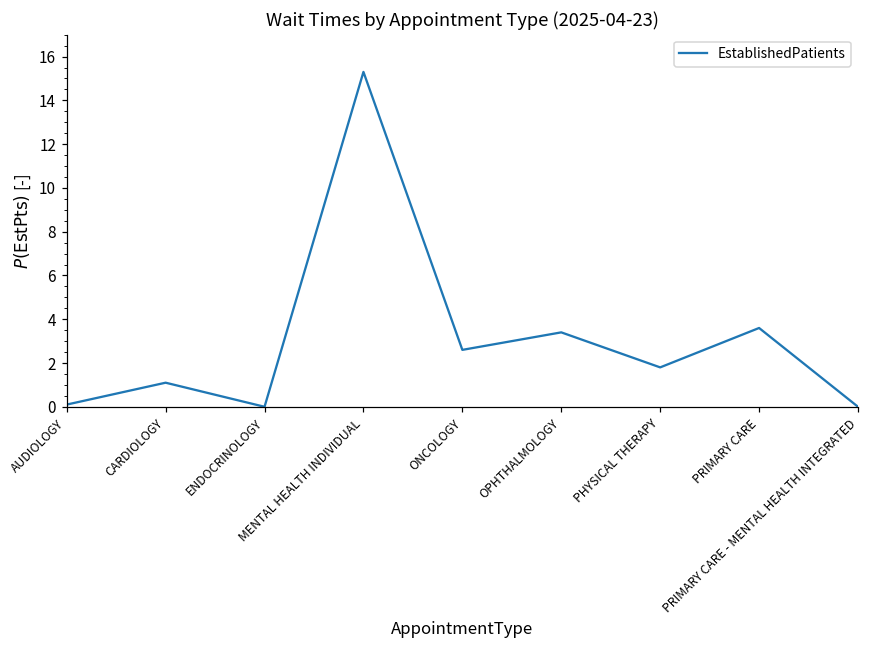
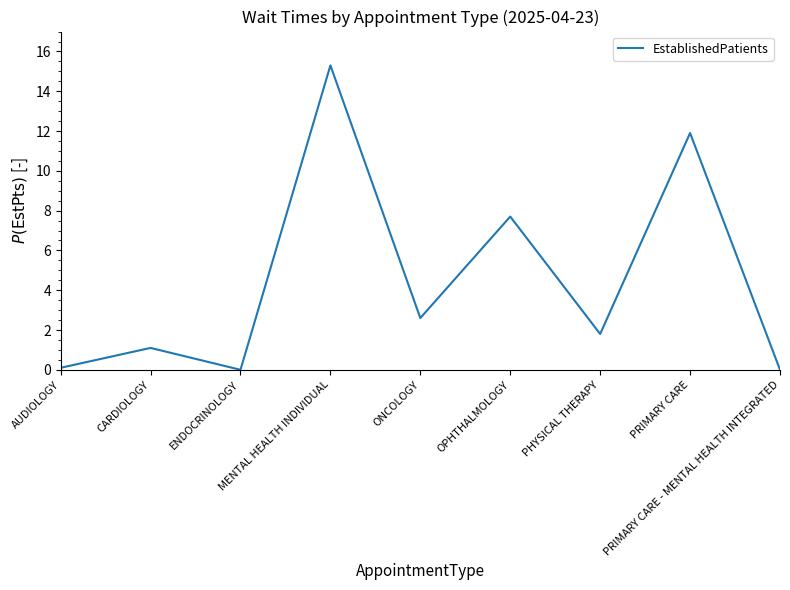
OPHTHALMOLOGY: 3.4 -> 7.7
PRIMARY CARE: 3.6 -> 11.9
